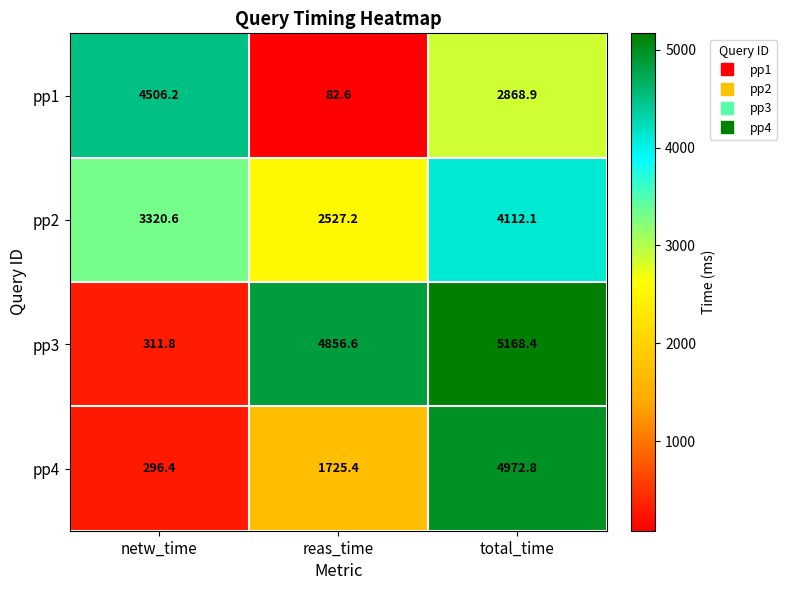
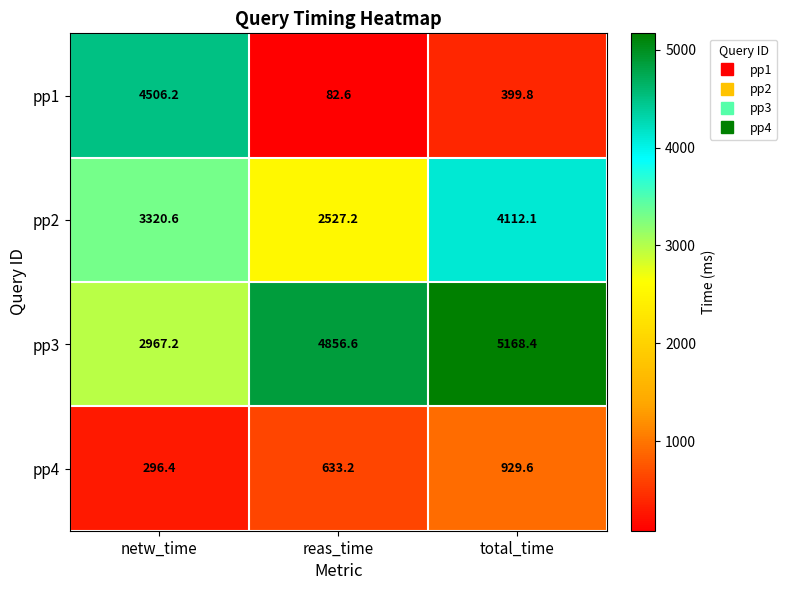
pp1, total_time: 2868.9 -> 399.8
pp3, netw_time: 311.8 -> 2967.2
pp4, reas_time: 1725.4 -> 633.2
pp4, total_time: 4972.8 -> 929.6
